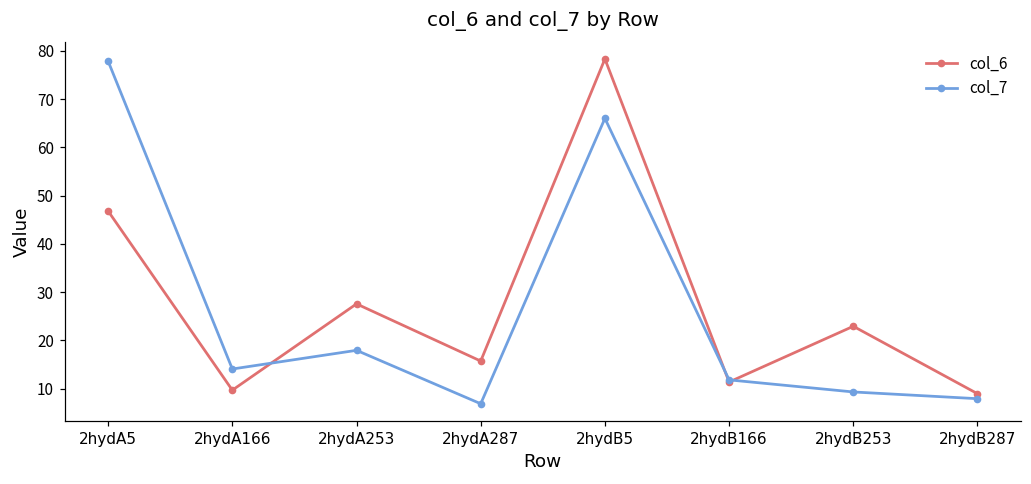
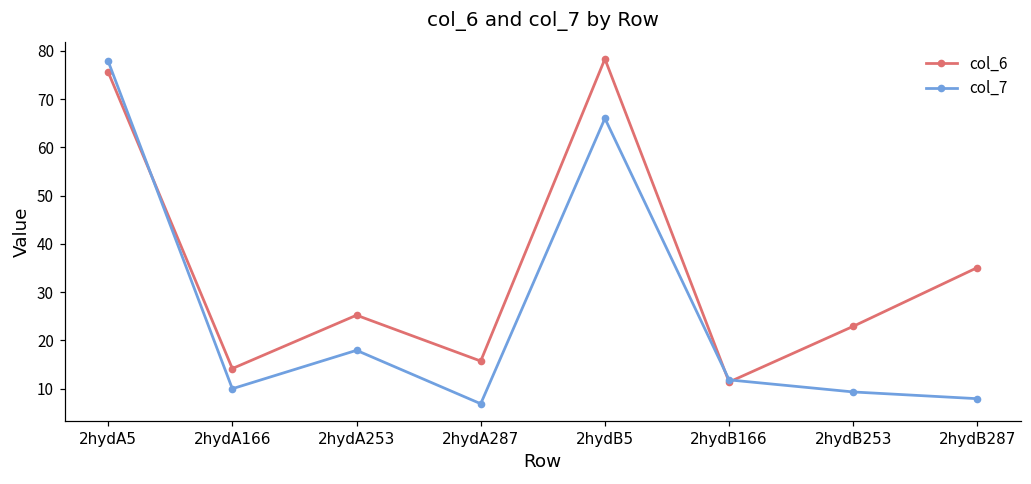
col_6, 2hydA5: 47 -> 76
col_6, 2hydA166: 10 -> 14
col_7, 2hydA166: 14 -> 10
col_6, 2hydA253: 28 -> 25
col_6, 2hydB287: 9 -> 35
